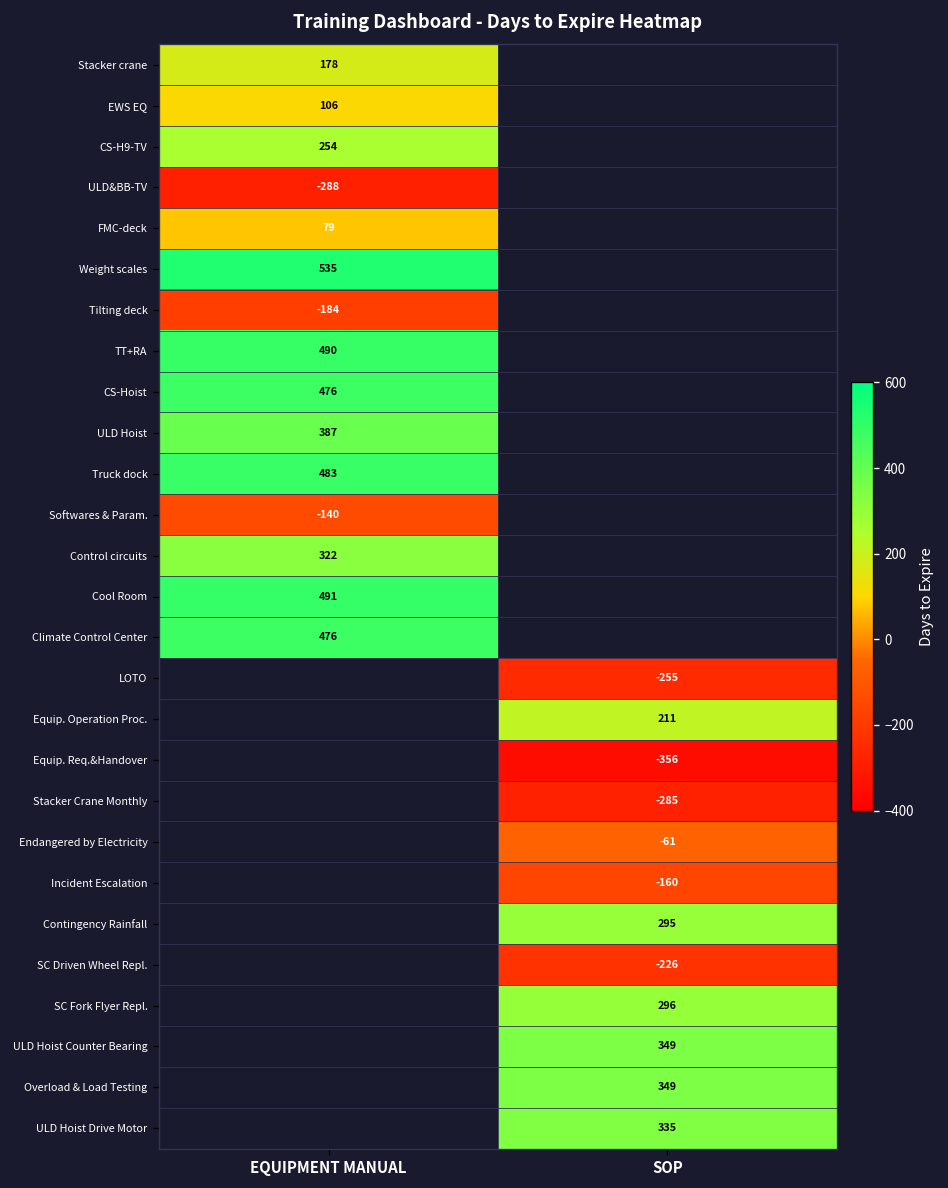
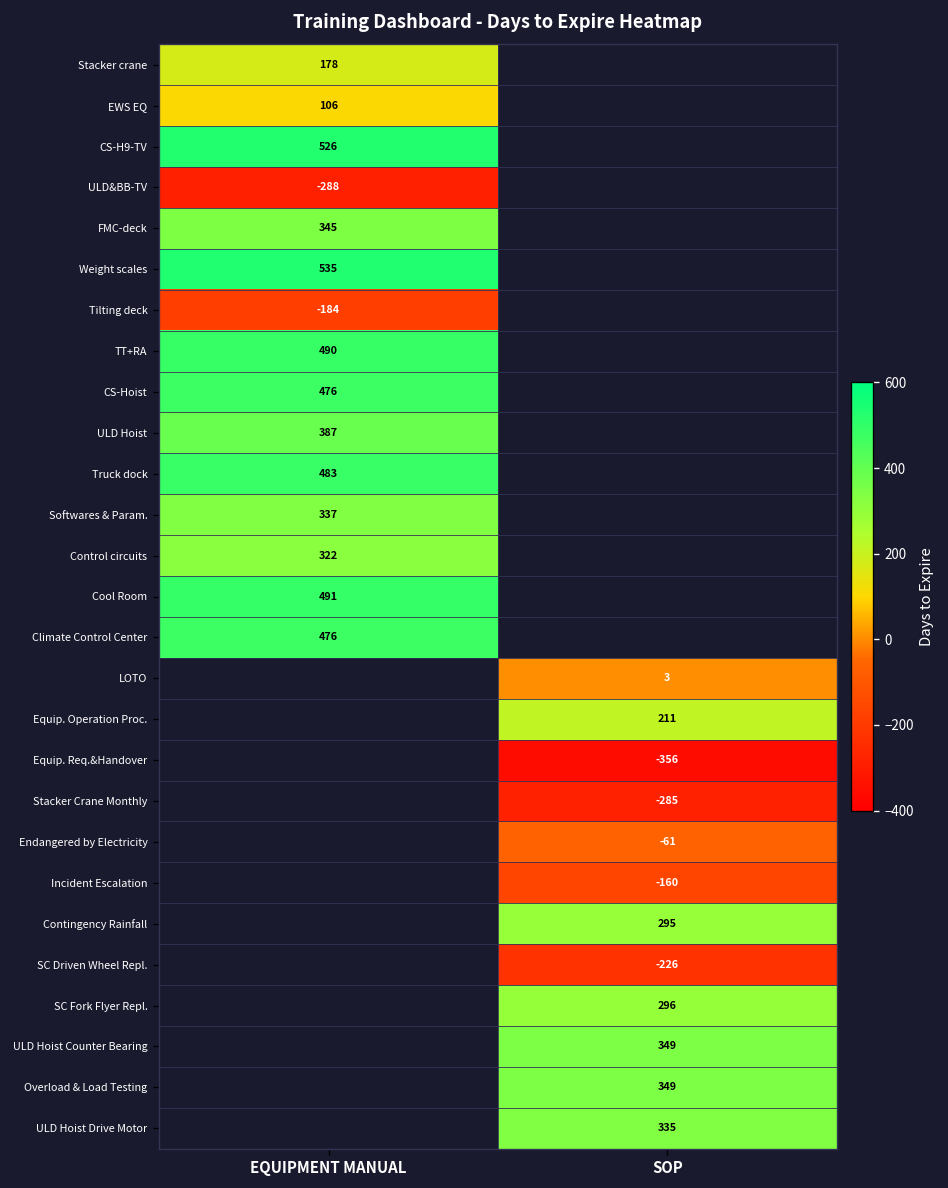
CS-H9-TV, EQUIPMENT MANUAL: 254 -> 526
FMC-deck, EQUIPMENT MANUAL: 79 -> 345
Softwares & Param., EQUIPMENT MANUAL: -140 -> 337
LOTO, SOP: -255 -> 3
